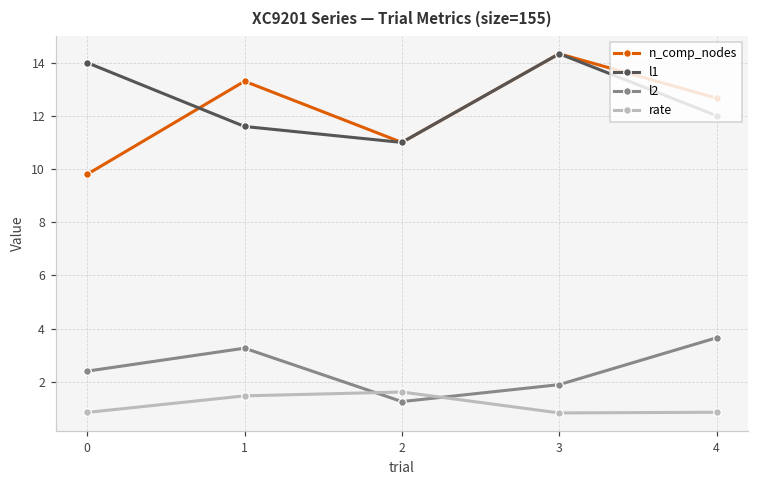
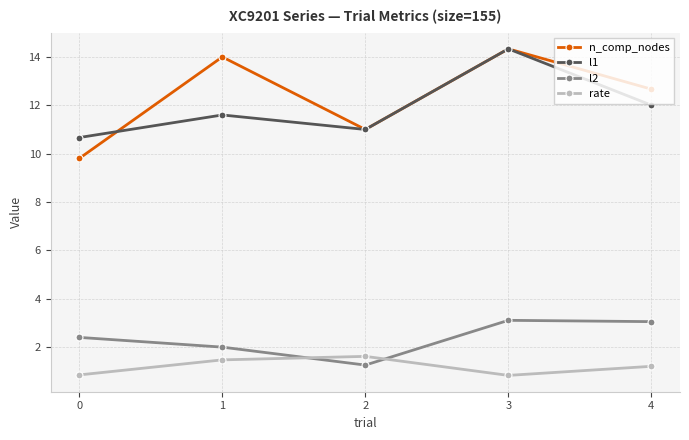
l1, 0: 14.0 -> 10.7
n_comp_nodes, 1: 13.3 -> 14.0
l2, 1: 3.3 -> 2.0
l2, 3: 1.9 -> 3.1
l2, 4: 3.7 -> 3.1
rate, 4: 0.9 -> 1.2
